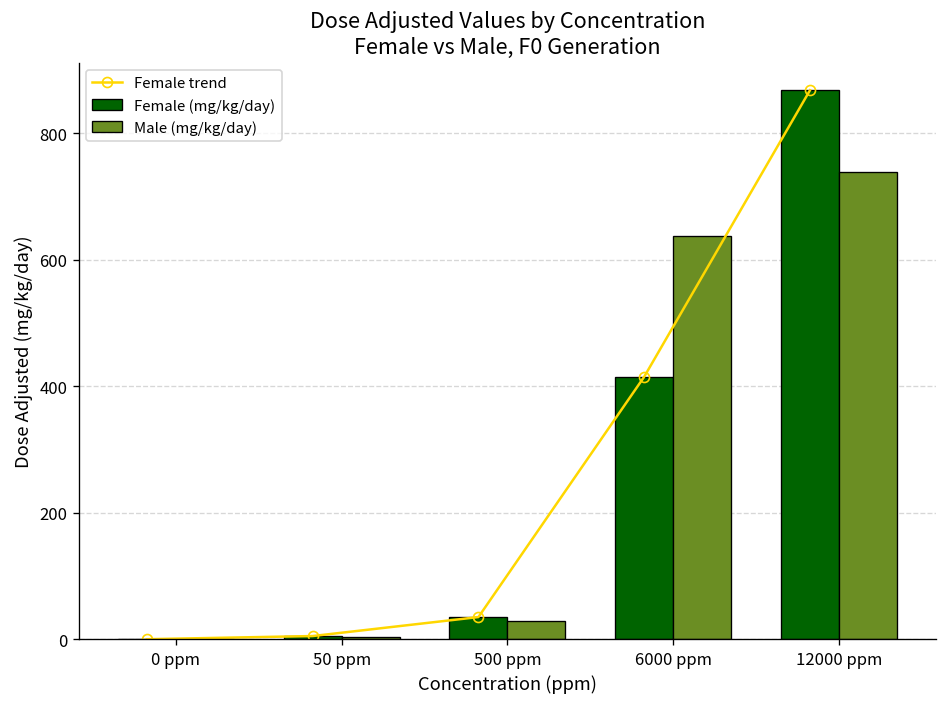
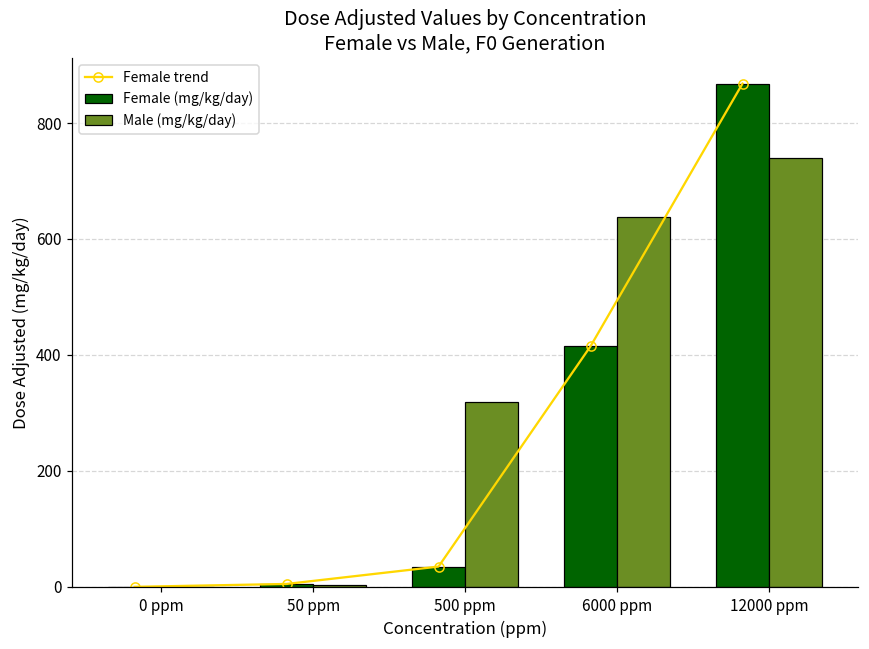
Male (mg/kg/day), 500 ppm: 30 -> 320
